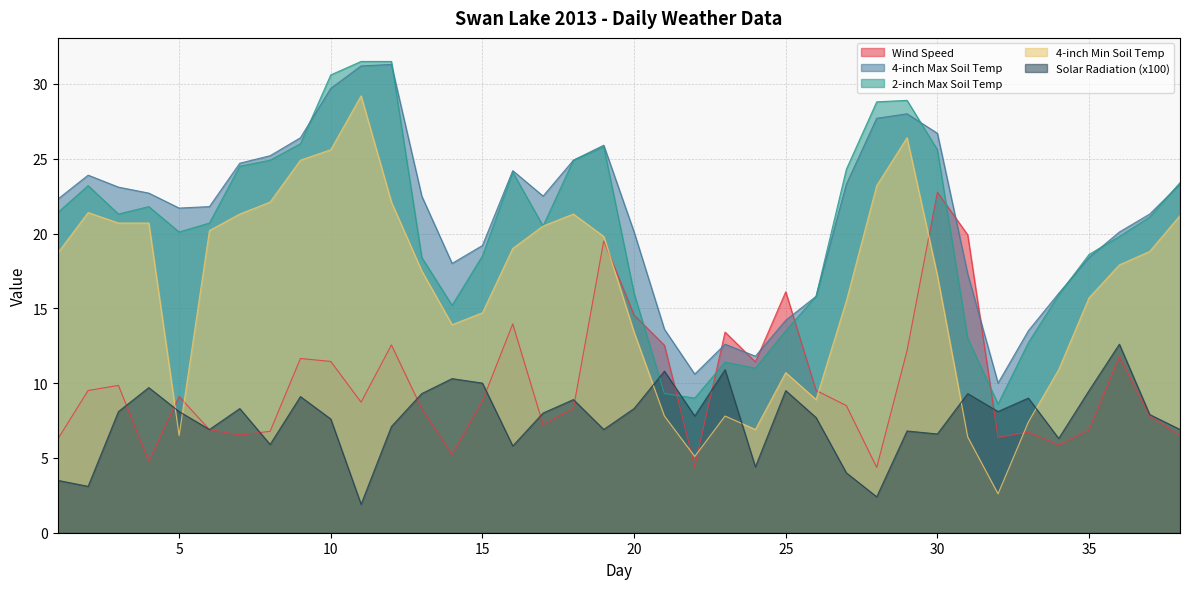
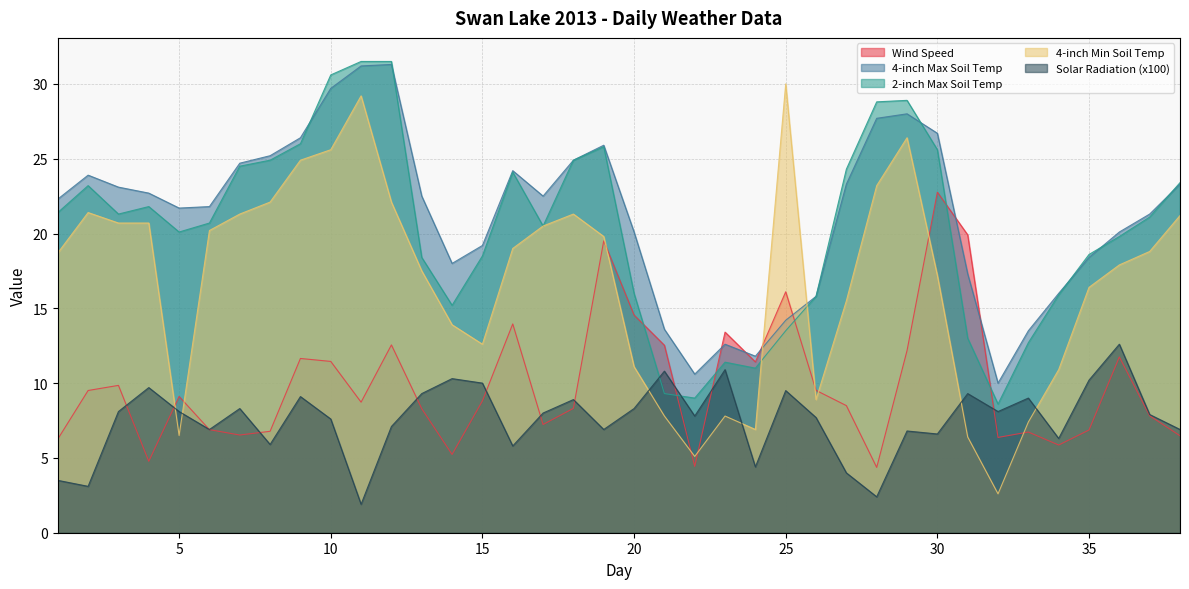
4-inch Min Soil Temp, 15: 14.7 -> 12.6
4-inch Min Soil Temp, 20: 13.4 -> 11.1
4-inch Min Soil Temp, 25: 10.7 -> 30.0
4-inch Min Soil Temp, 35: 15.7 -> 16.4
Solar Radiation (x100), 35: 9.5 -> 10.2
